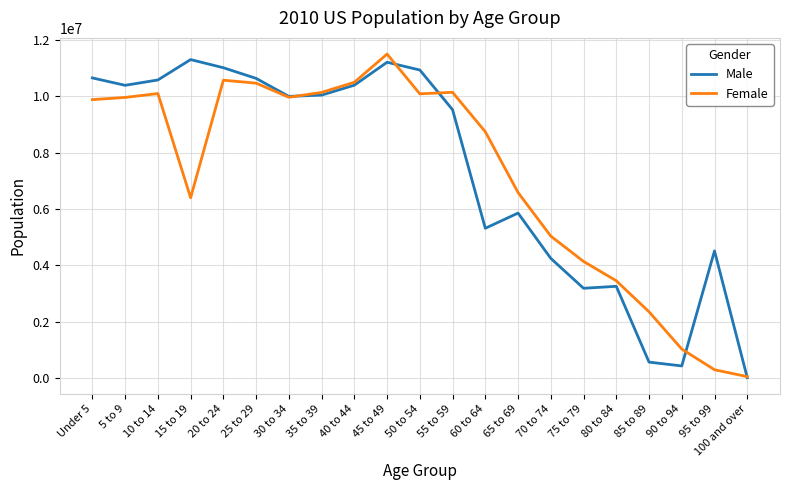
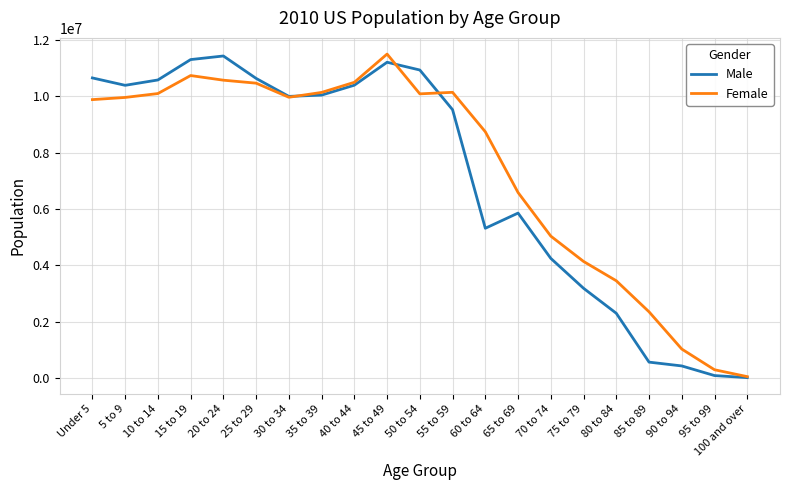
Female, 15 to 19: 6400000 -> 10700000
Male, 20 to 24: 11000000 -> 11400000
Male, 80 to 84: 3300000 -> 2300000
Male, 95 to 99: 4500000 -> 100000
